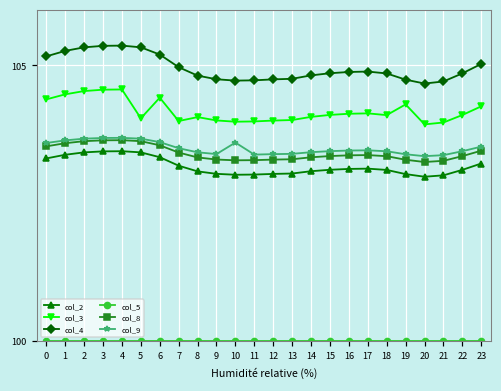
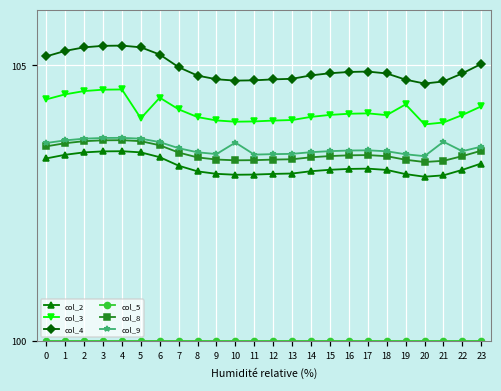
col_3, 7: 104.0 -> 104.2
col_9, 21: 103.4 -> 103.6
